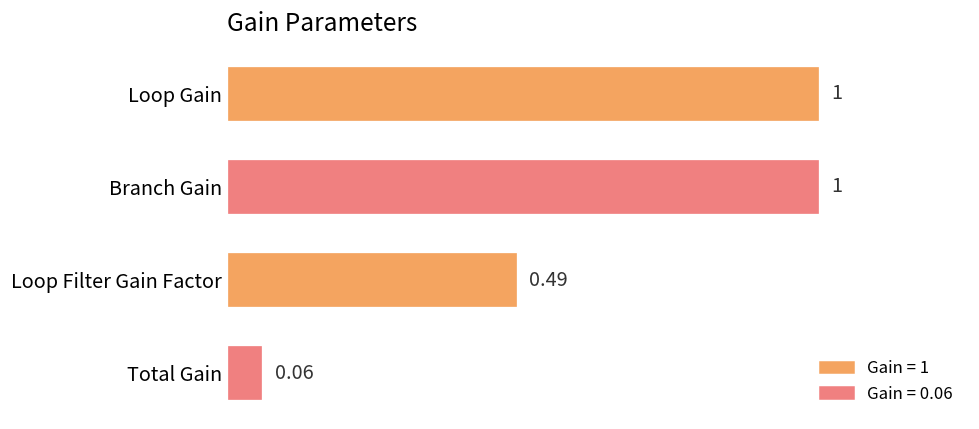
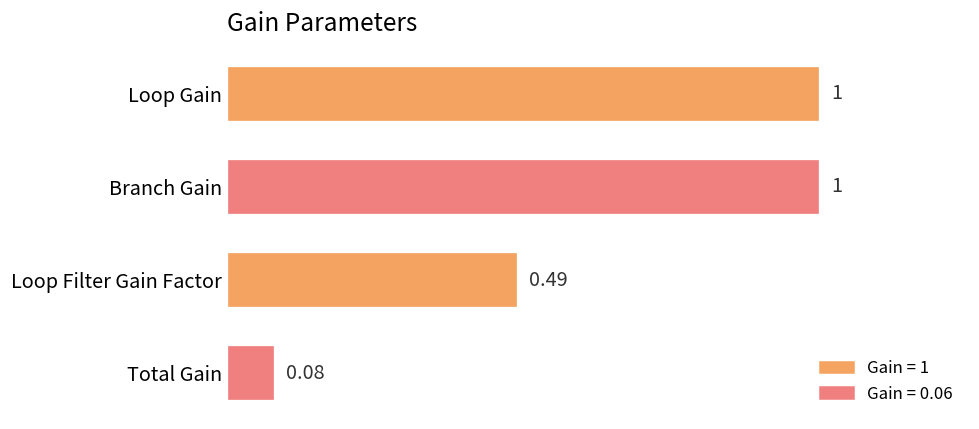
Total Gain: 0.06 -> 0.08
